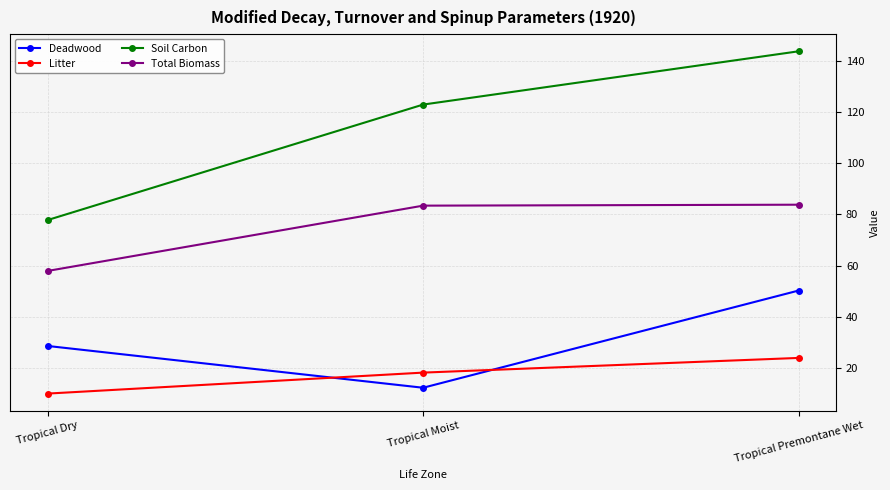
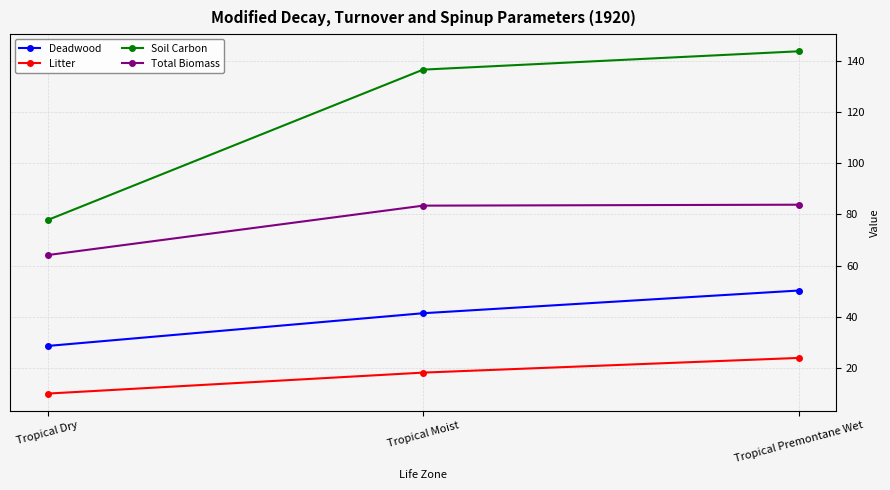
Total Biomass, Tropical Dry: 58 -> 64
Deadwood, Tropical Moist: 12 -> 41
Soil Carbon, Tropical Moist: 123 -> 136
